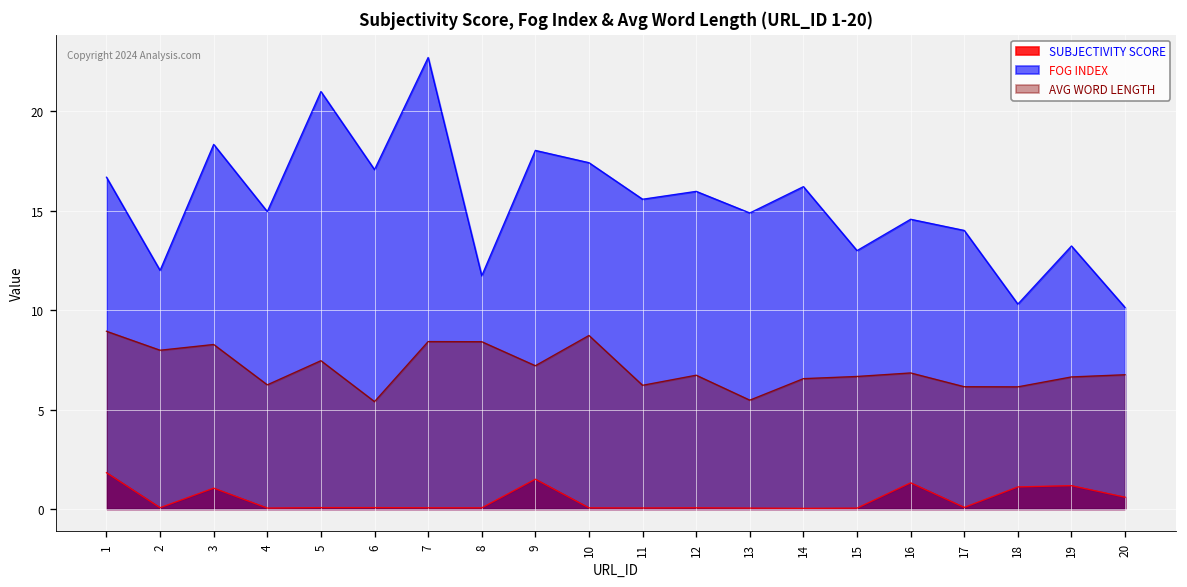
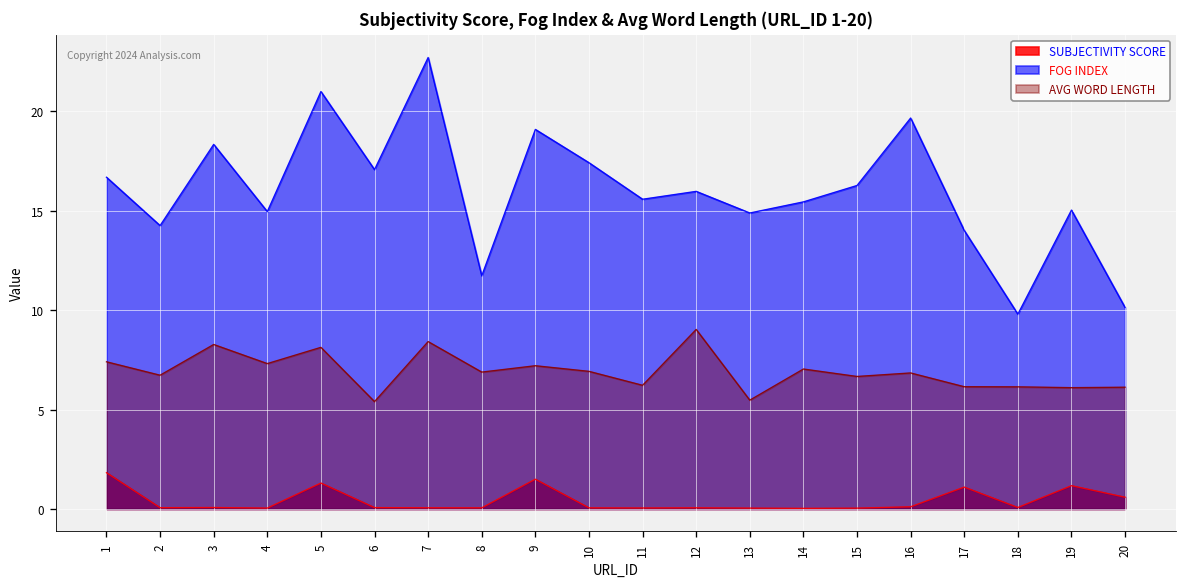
AVG WORD LENGTH, 1: 8.9 -> 7.4
FOG INDEX, 2: 12.0 -> 14.3
AVG WORD LENGTH, 2: 8.0 -> 6.7
SUBJECTIVITY SCORE, 3: 1.0 -> 0.1
AVG WORD LENGTH, 4: 6.2 -> 7.3
SUBJECTIVITY SCORE, 5: 0.1 -> 1.3
AVG WORD LENGTH, 5: 7.5 -> 8.1
AVG WORD LENGTH, 8: 8.4 -> 6.9
FOG INDEX, 9: 18.0 -> 19.1
AVG WORD LENGTH, 10: 8.7 -> 6.9
AVG WORD LENGTH, 12: 6.7 -> 9.0
FOG INDEX, 14: 16.2 -> 15.4
AVG WORD LENGTH, 14: 6.6 -> 7.0
FOG INDEX, 15: 13.0 -> 16.3
SUBJECTIVITY SCORE, 16: 1.3 -> 0.1
FOG INDEX, 16: 14.6 -> 19.7
SUBJECTIVITY SCORE, 17: 0.1 -> 1.1
SUBJECTIVITY SCORE, 18: 1.1 -> 0.1
FOG INDEX, 18: 10.3 -> 9.8
FOG INDEX, 19: 13.2 -> 15.0
AVG WORD LENGTH, 19: 6.6 -> 6.1
AVG WORD LENGTH, 20: 6.7 -> 6.1
